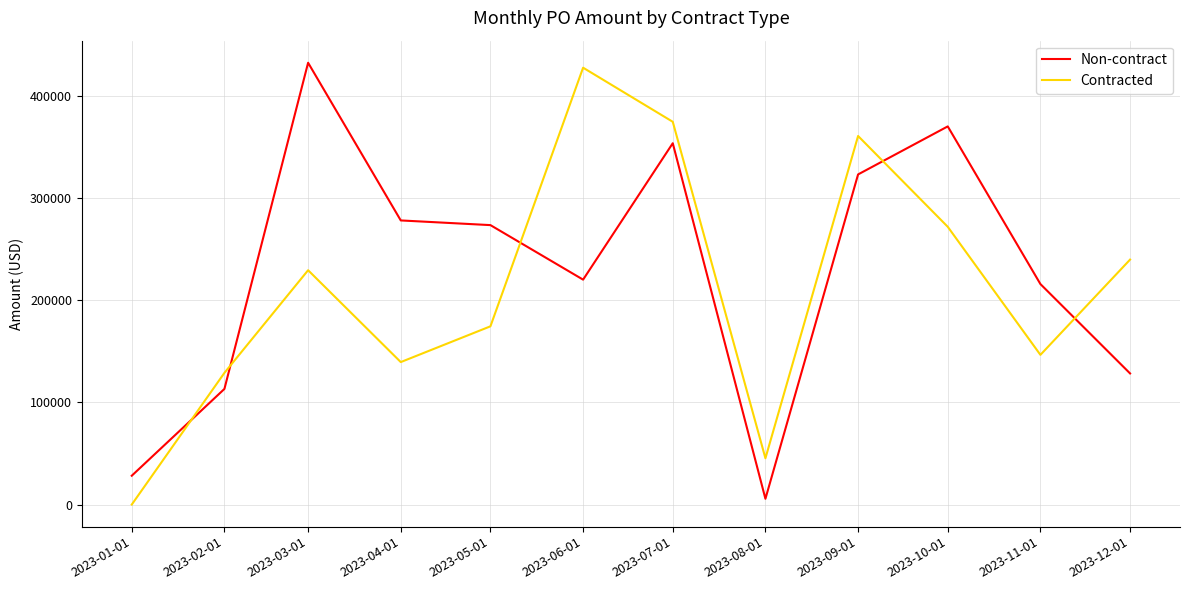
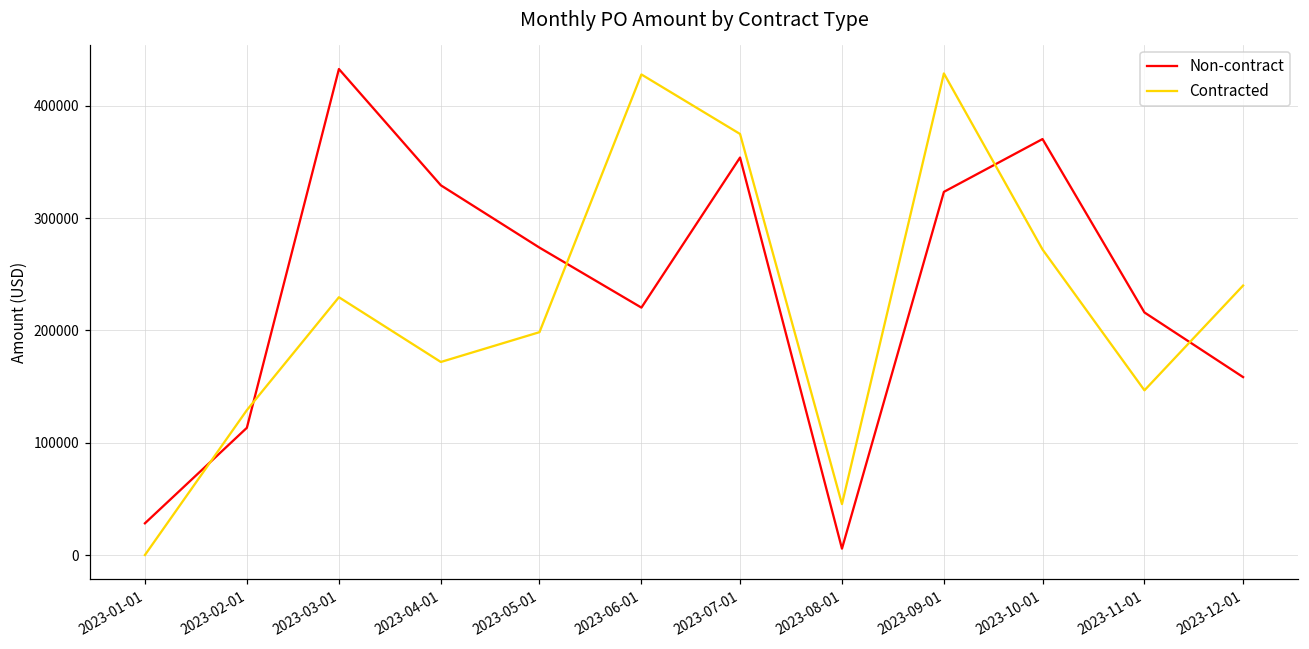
Non-contract, 2023-04-01: 278000 -> 329000
Contracted, 2023-04-01: 140000 -> 172000
Contracted, 2023-05-01: 175000 -> 198000
Contracted, 2023-09-01: 361000 -> 429000
Non-contract, 2023-12-01: 128000 -> 158000
